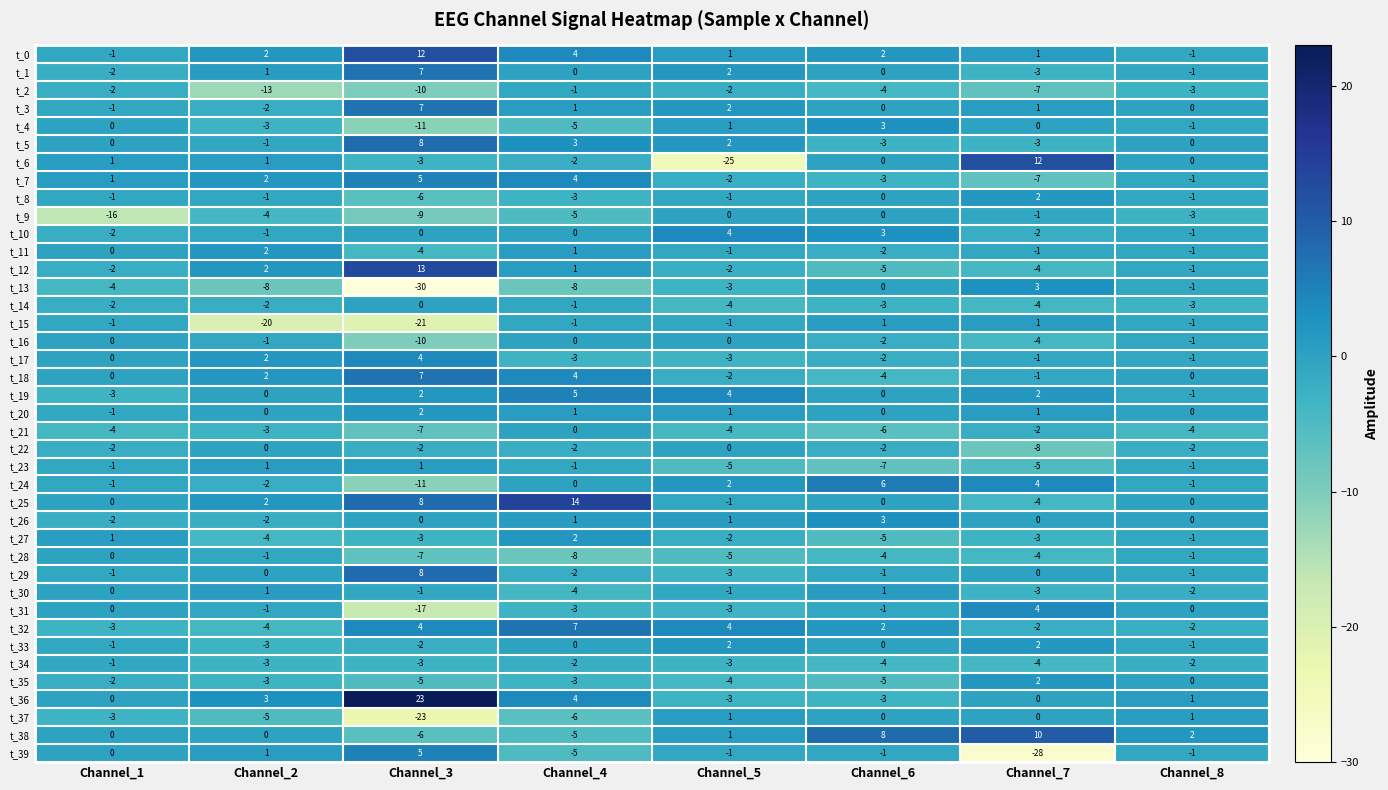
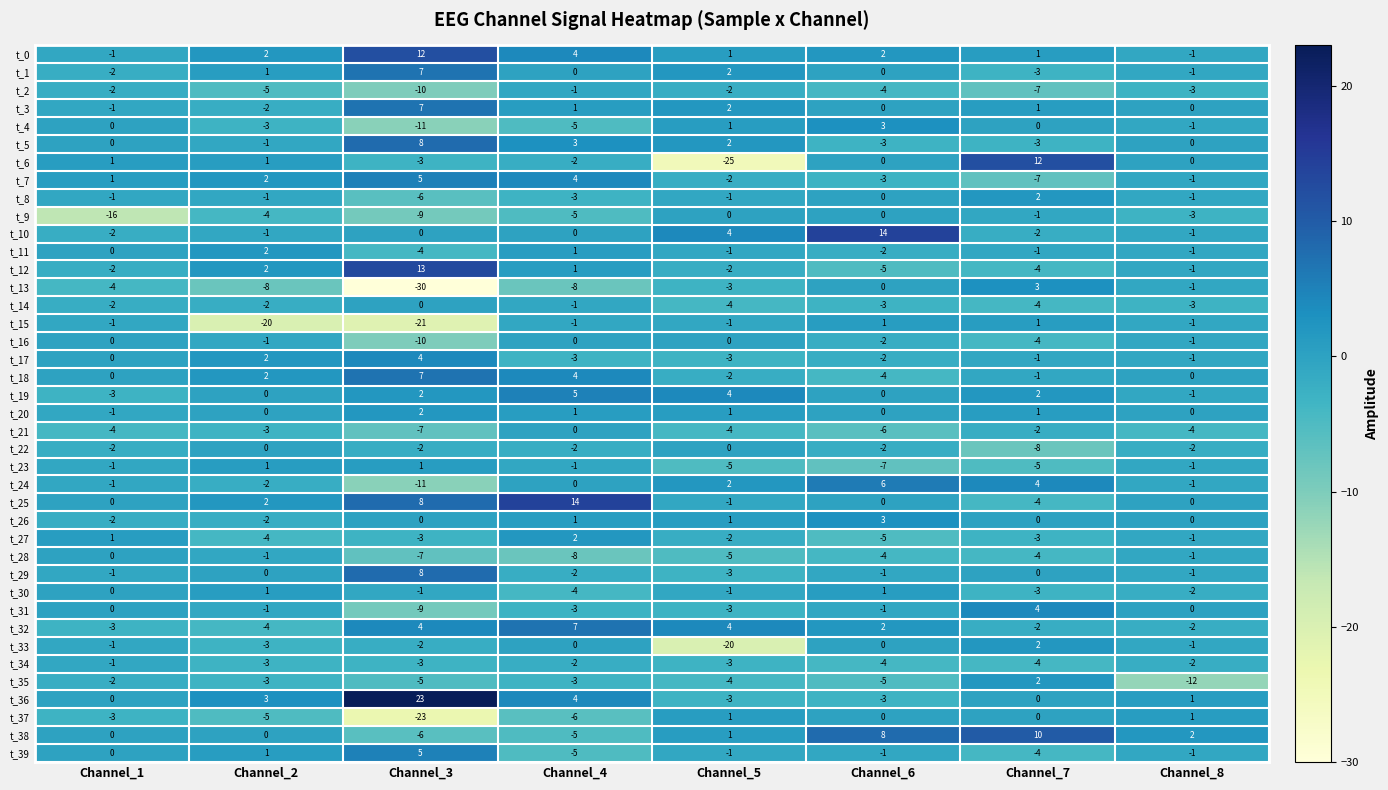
t_2, Channel_2: -13 -> -5
t_10, Channel_6: 3 -> 14
t_31, Channel_3: -17 -> -9
t_33, Channel_5: 2 -> -20
t_35, Channel_8: 0 -> -12
t_39, Channel_7: -28 -> -4
